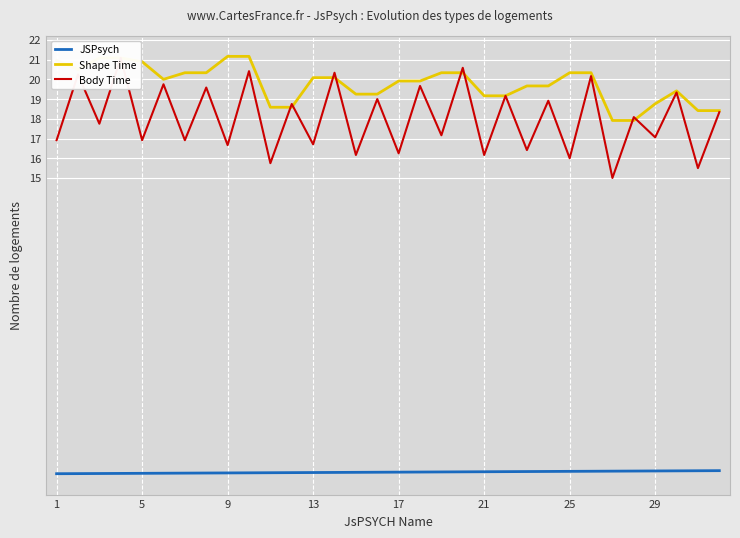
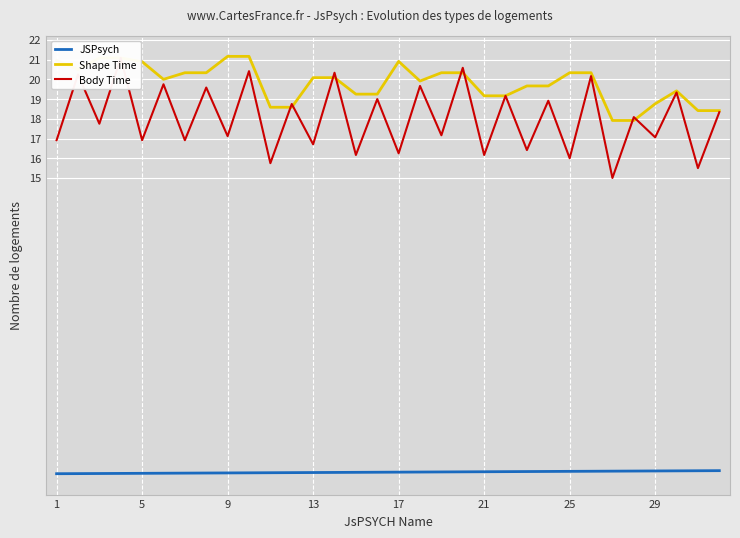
Body Time, 9: 16.7 -> 17.1
Shape Time, 17: 19.9 -> 20.9
